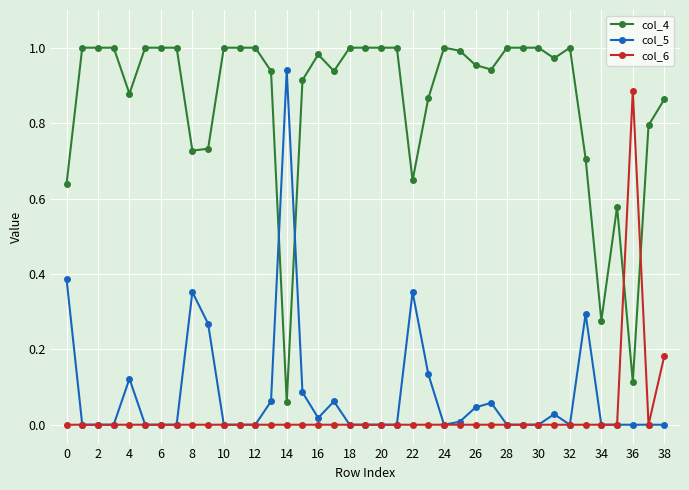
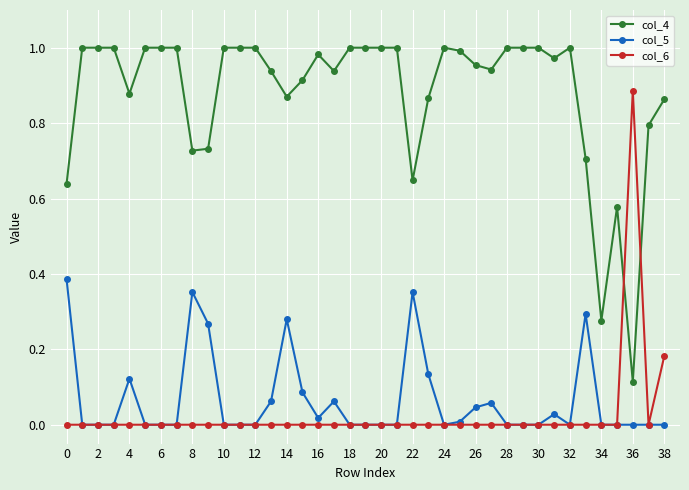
col_4, 14: 0.06 -> 0.87
col_5, 14: 0.94 -> 0.28
